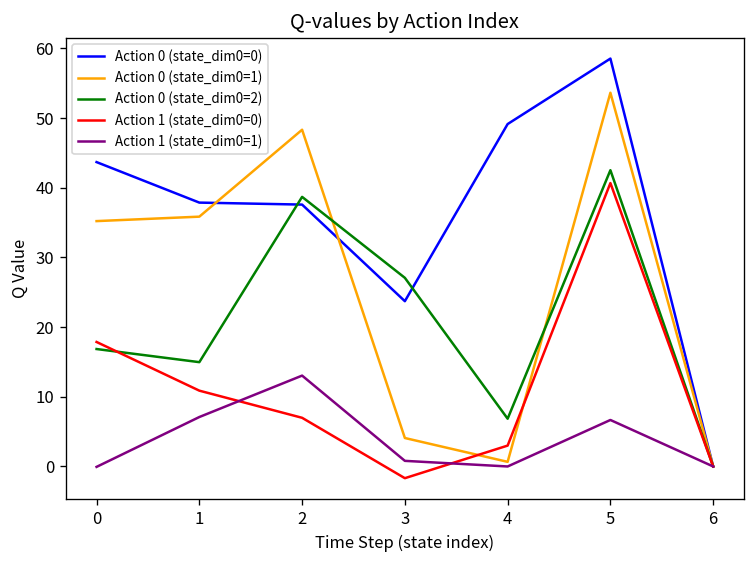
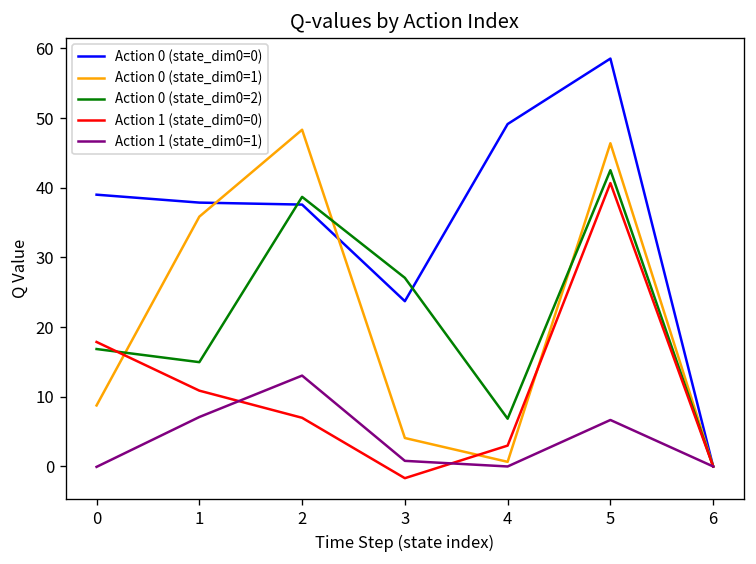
Action 0 (state_dim0=0), 0: 44 -> 39
Action 0 (state_dim0=1), 0: 35 -> 9
Action 0 (state_dim0=1), 5: 54 -> 46
